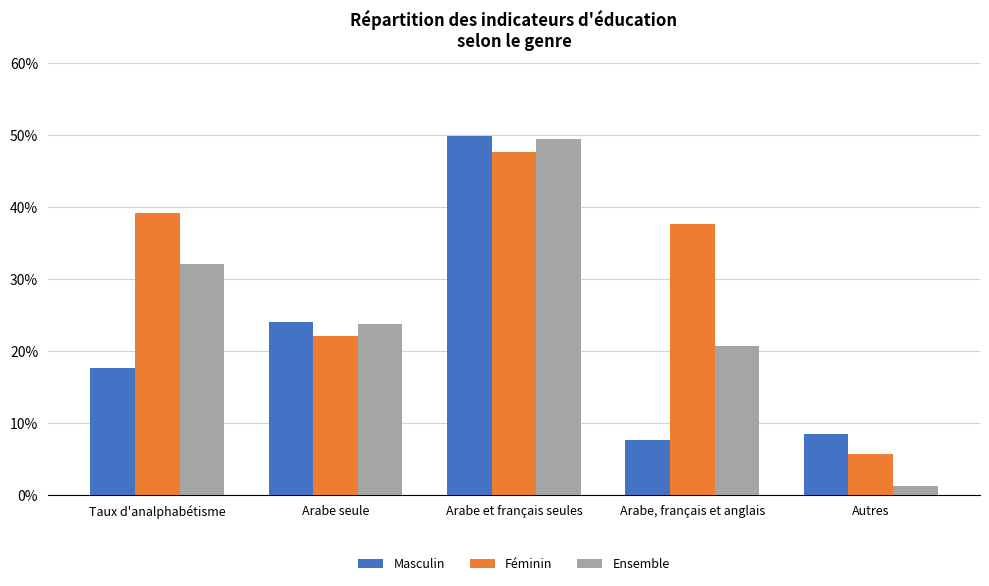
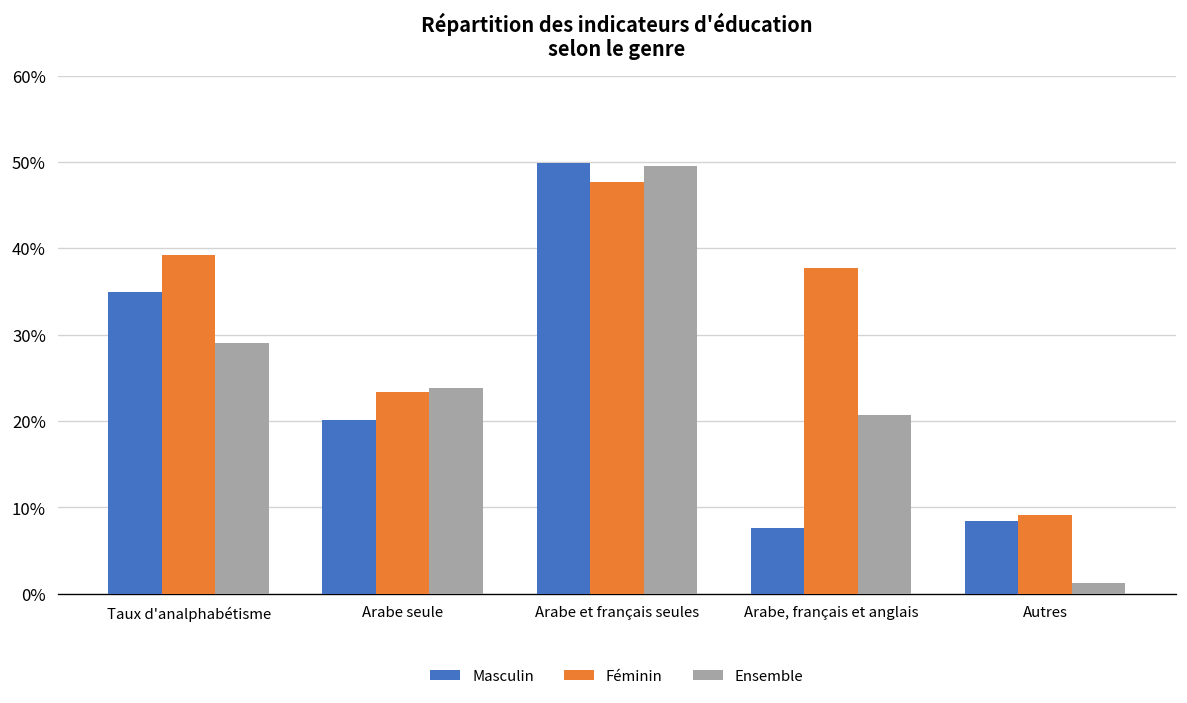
Masculin, Taux d'analphabétisme: 18% -> 35%
Ensemble, Taux d'analphabétisme: 32% -> 29%
Masculin, Arabe seule: 24% -> 20%
Féminin, Arabe seule: 22% -> 23%
Féminin, Autres: 6% -> 9%
